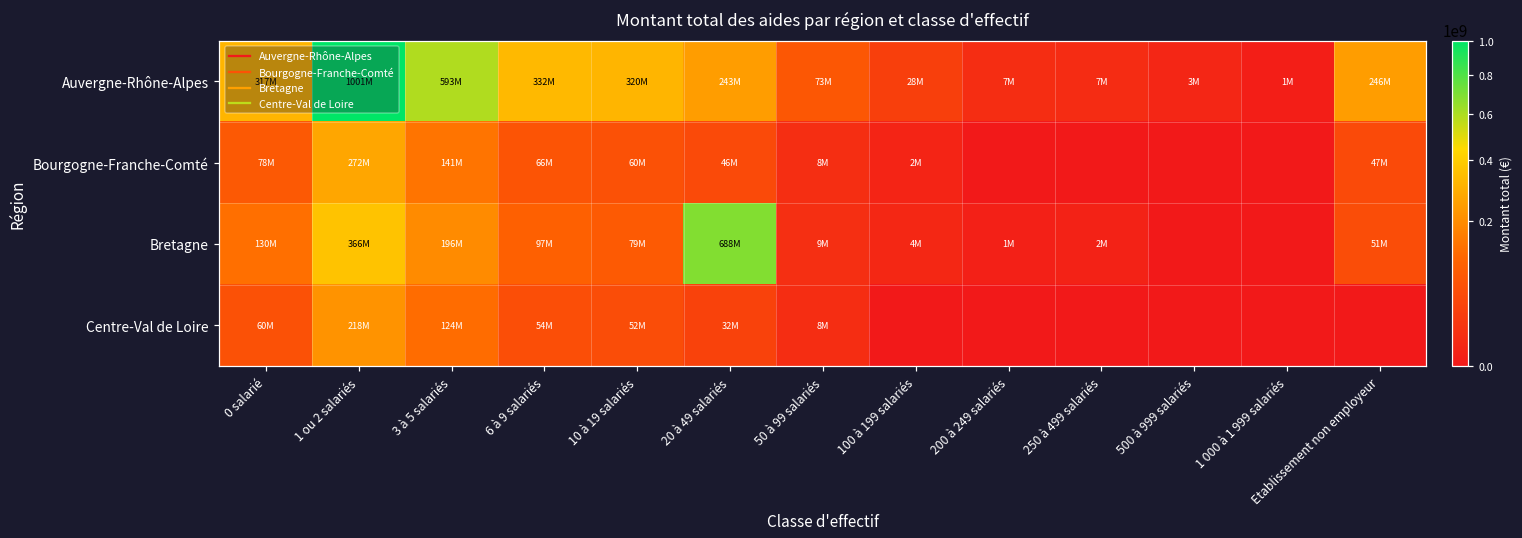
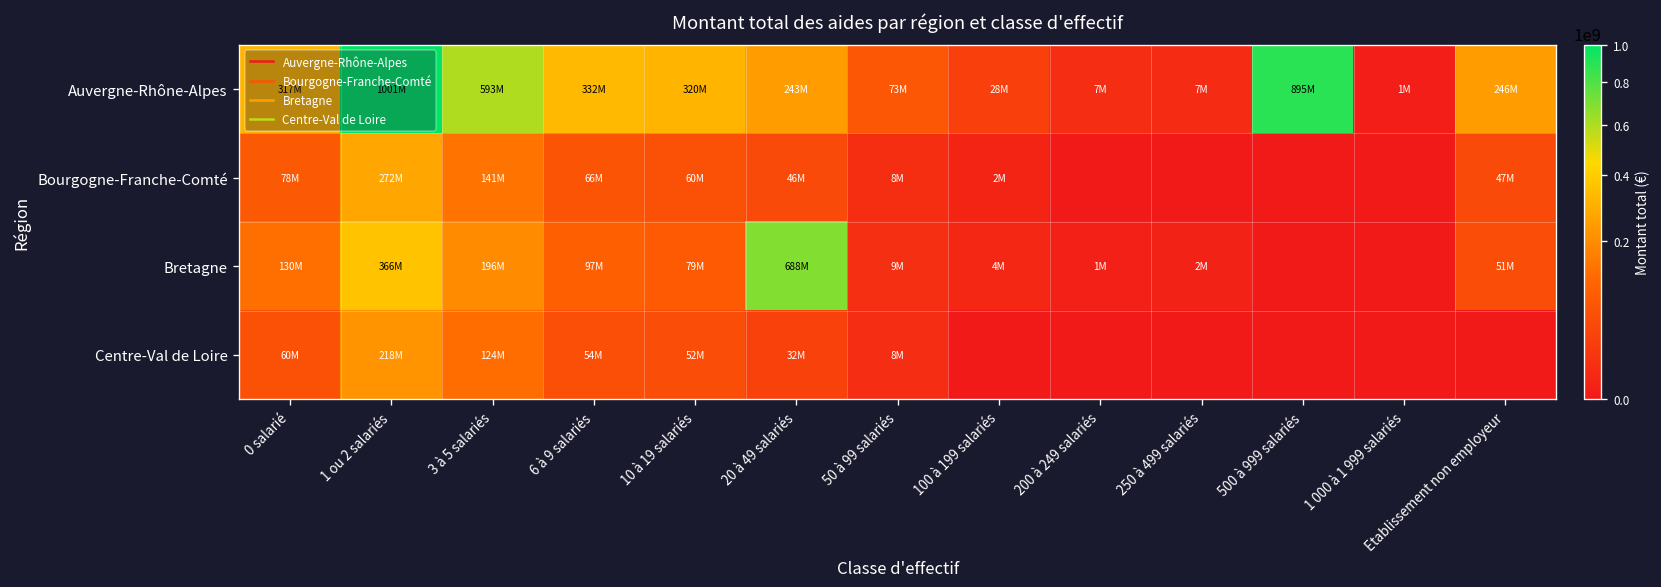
Auvergne-Rhône-Alpes, 500 à 999 salariés: 3M -> 895M
